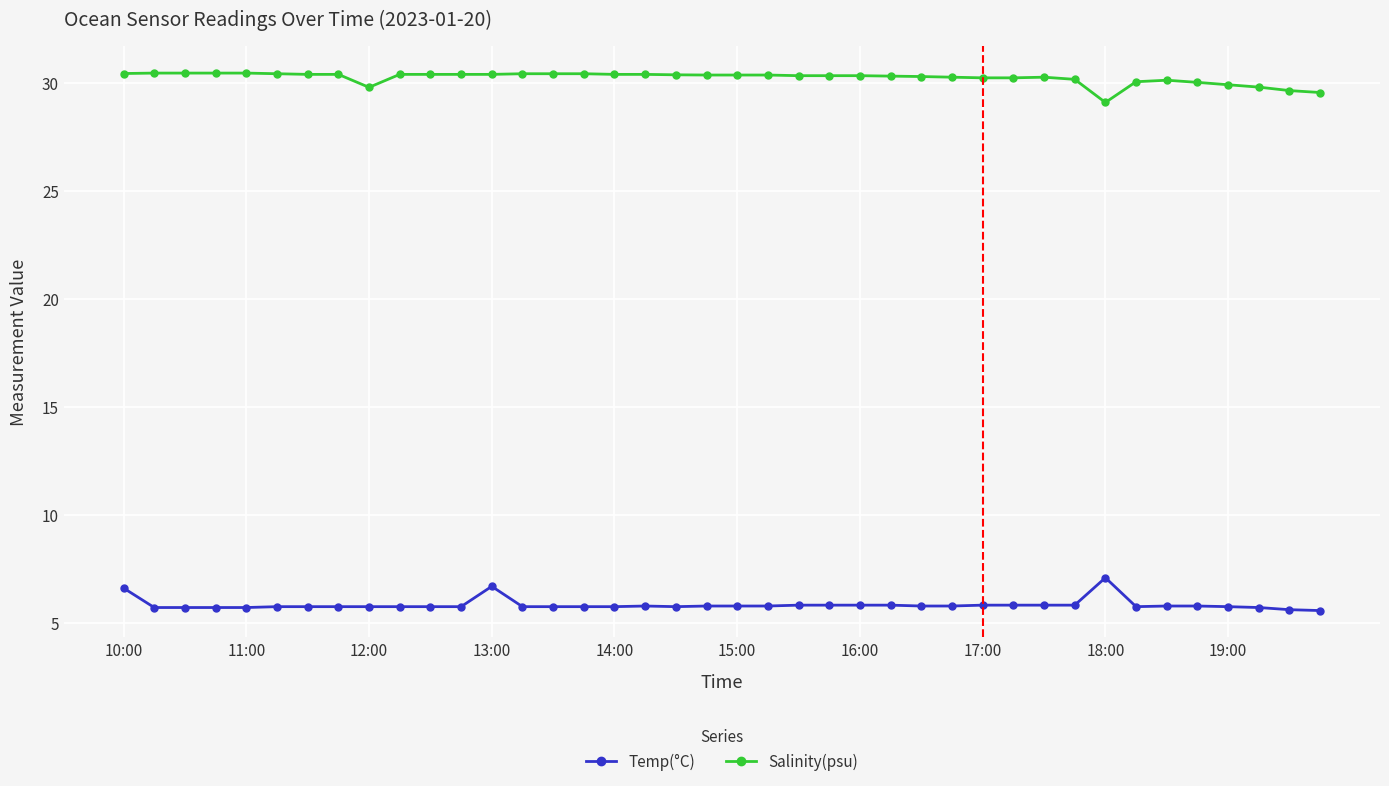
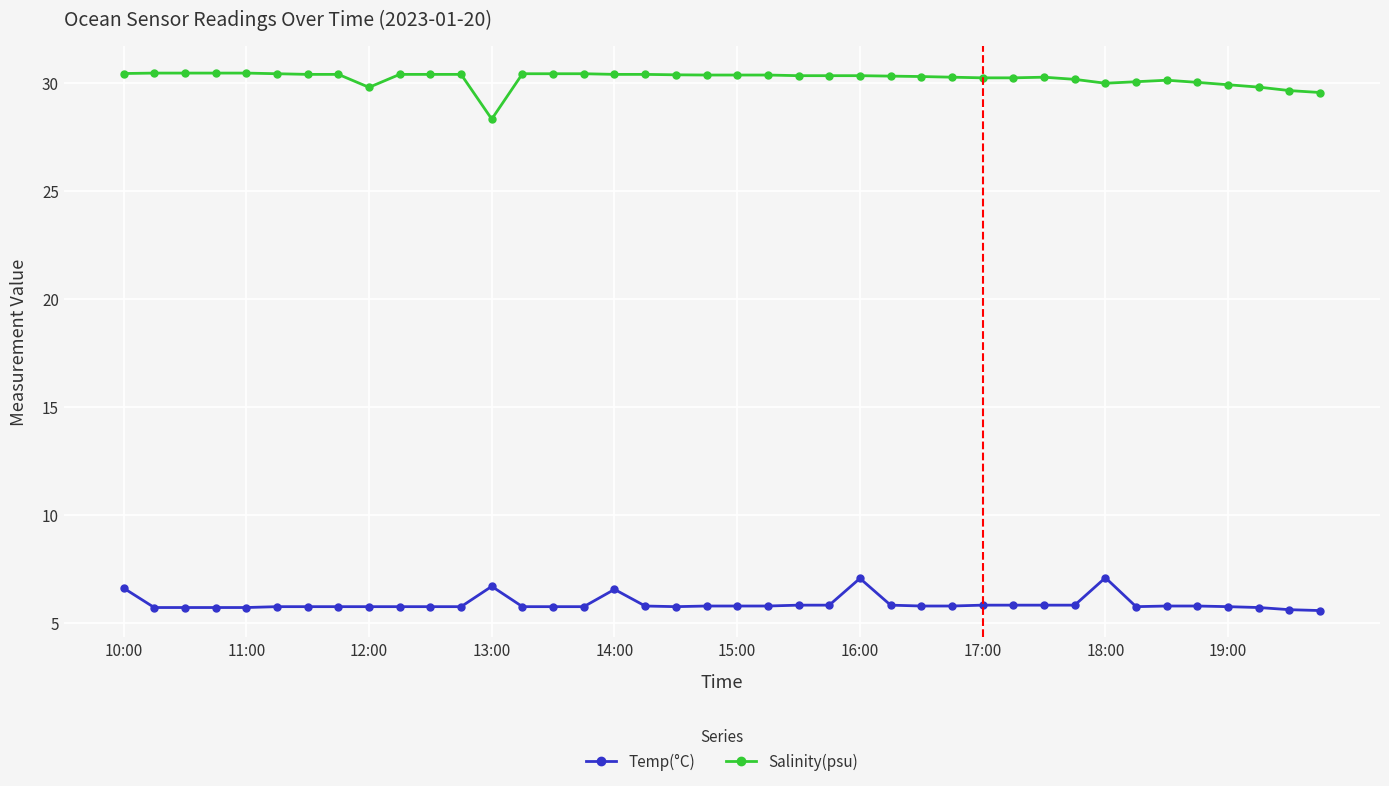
Salinity(psu), 13:00: 30.4 -> 28.3
Temp(°C), 14:00: 5.7 -> 6.5
Temp(°C), 16:00: 5.8 -> 7.1
Salinity(psu), 18:00: 29.1 -> 30.0
